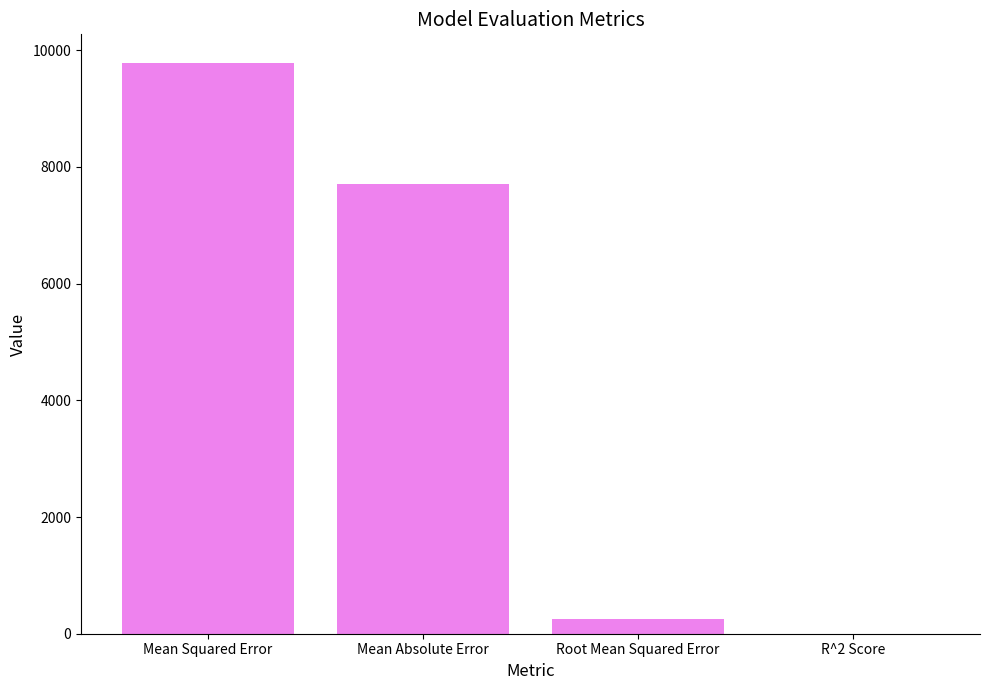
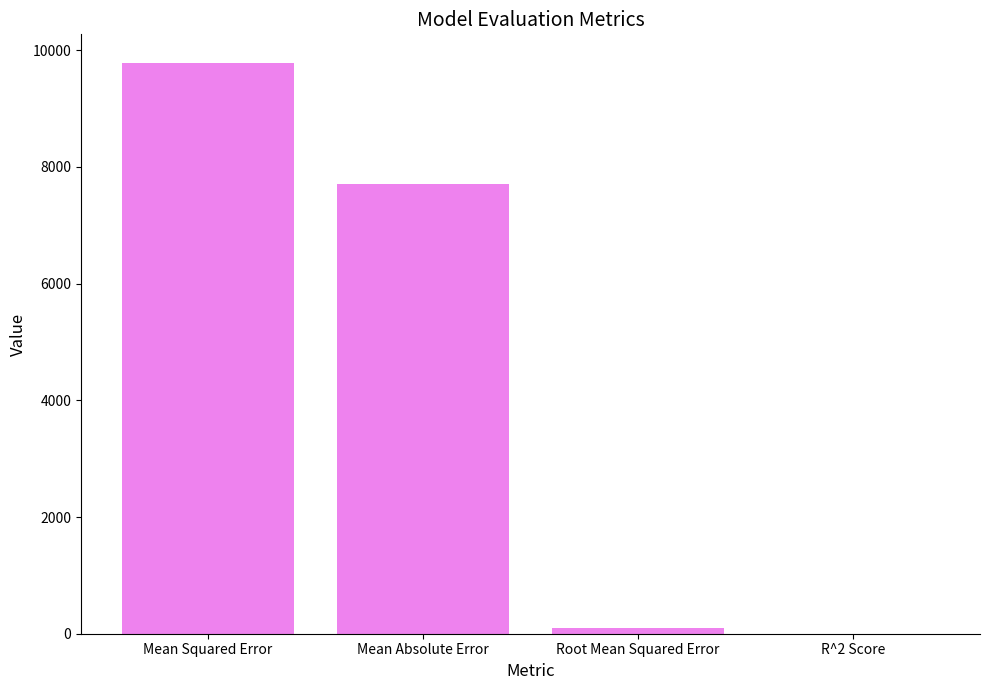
Root Mean Squared Error: 200 -> 100
